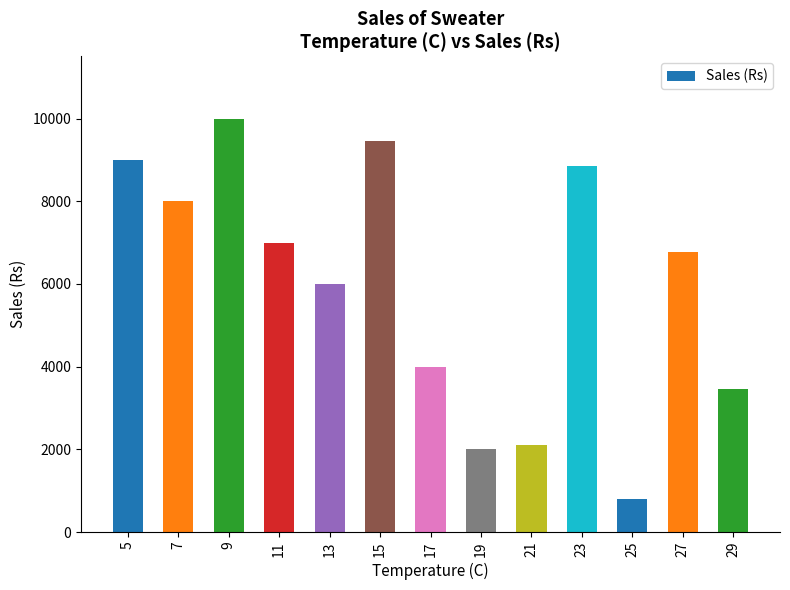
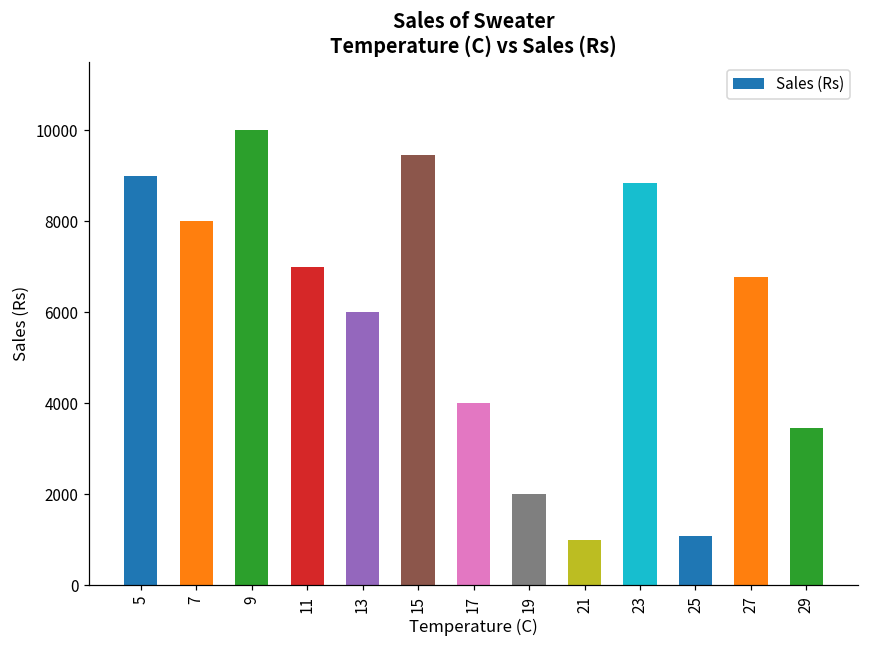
21: 2100 -> 1000
25: 800 -> 1100
